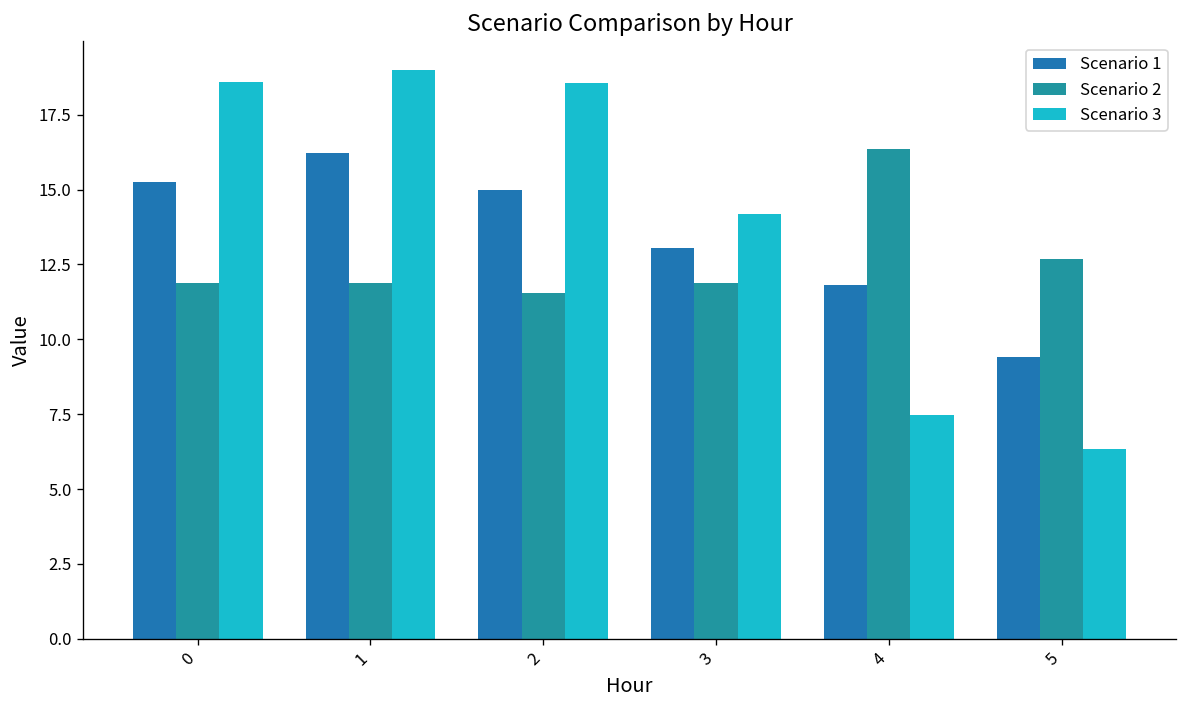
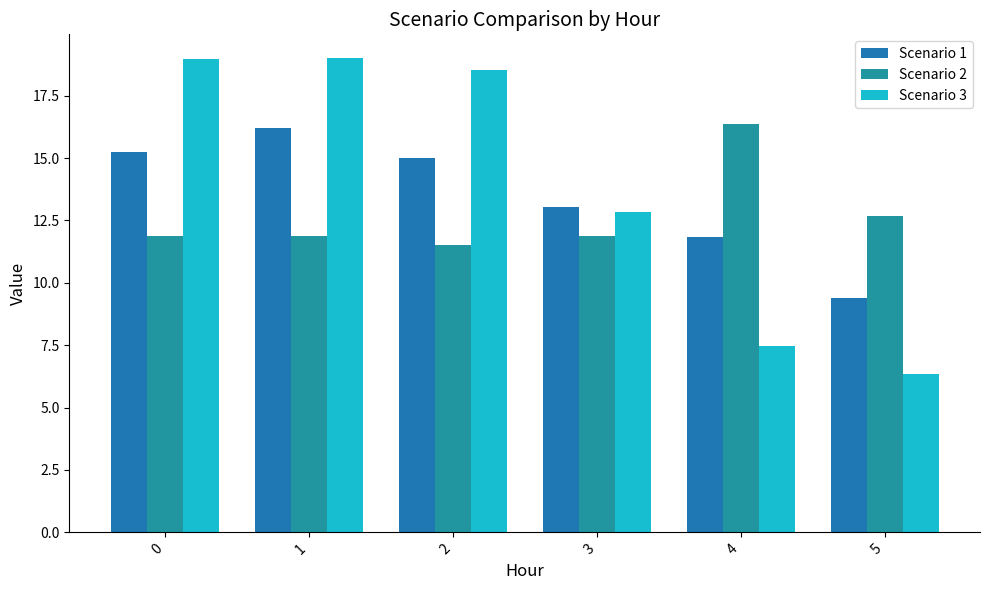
Scenario 3, 0: 18.6 -> 19.0
Scenario 3, 3: 14.2 -> 12.8
